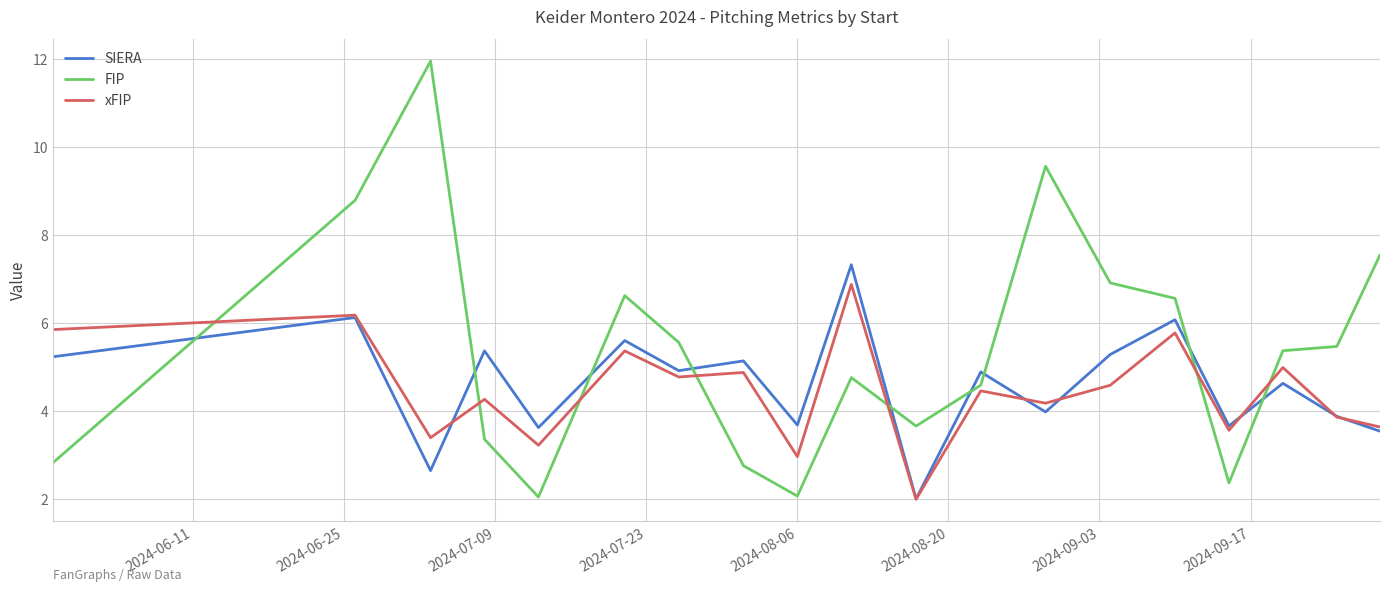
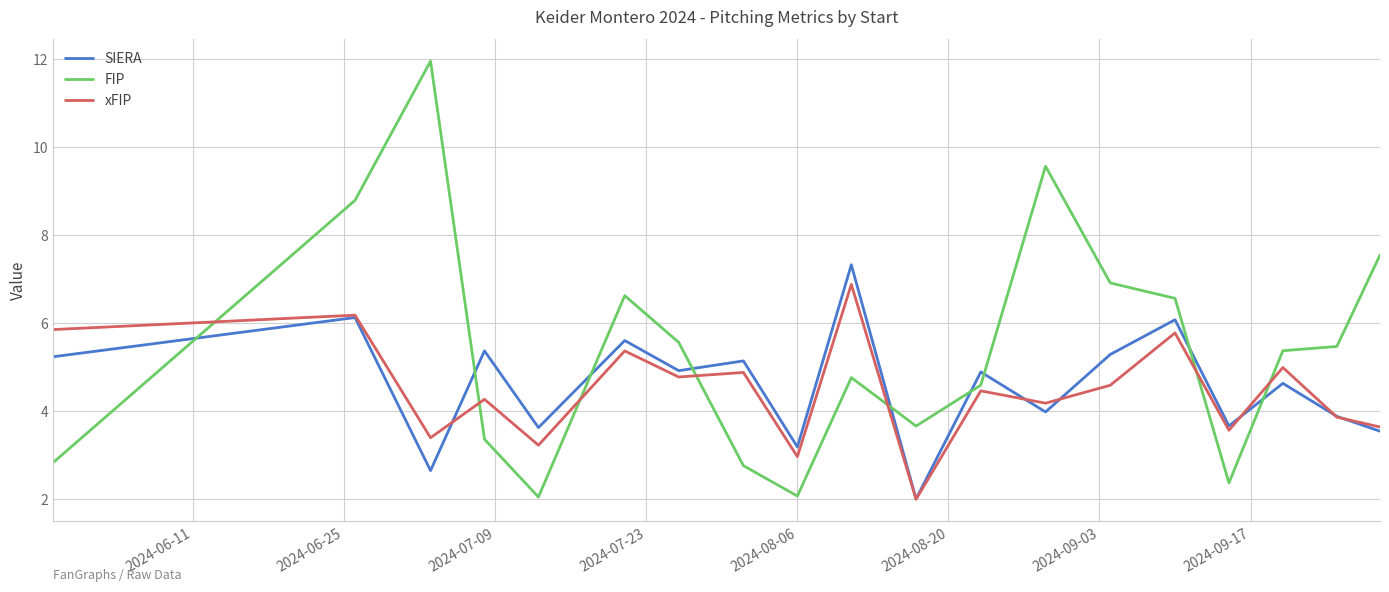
SIERA, 2024-08-06: 3.7 -> 3.2
